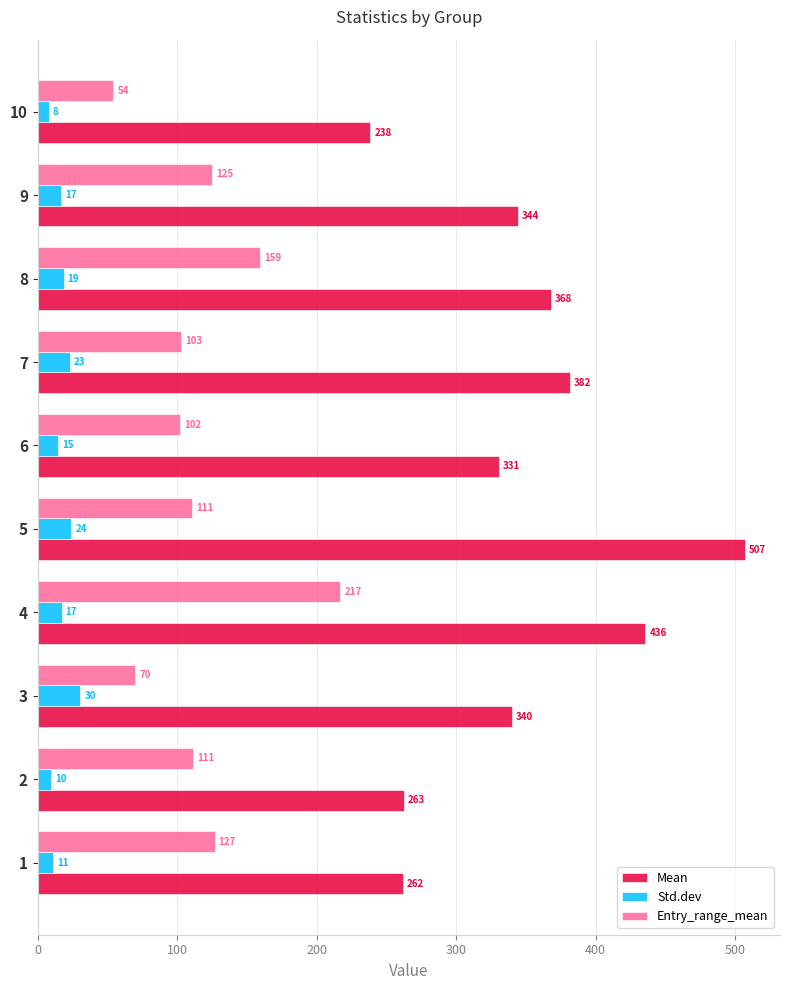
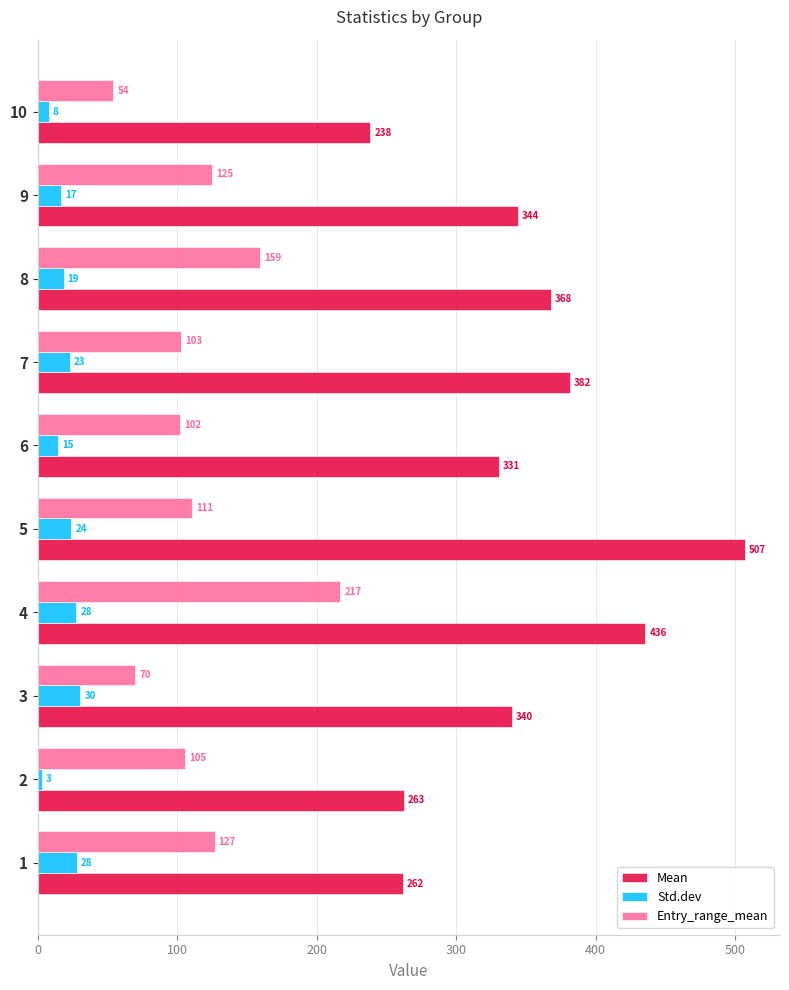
Std.dev, 4: 17 -> 28
Entry_range_mean, 2: 111 -> 105
Std.dev, 2: 10 -> 3
Std.dev, 1: 11 -> 28
